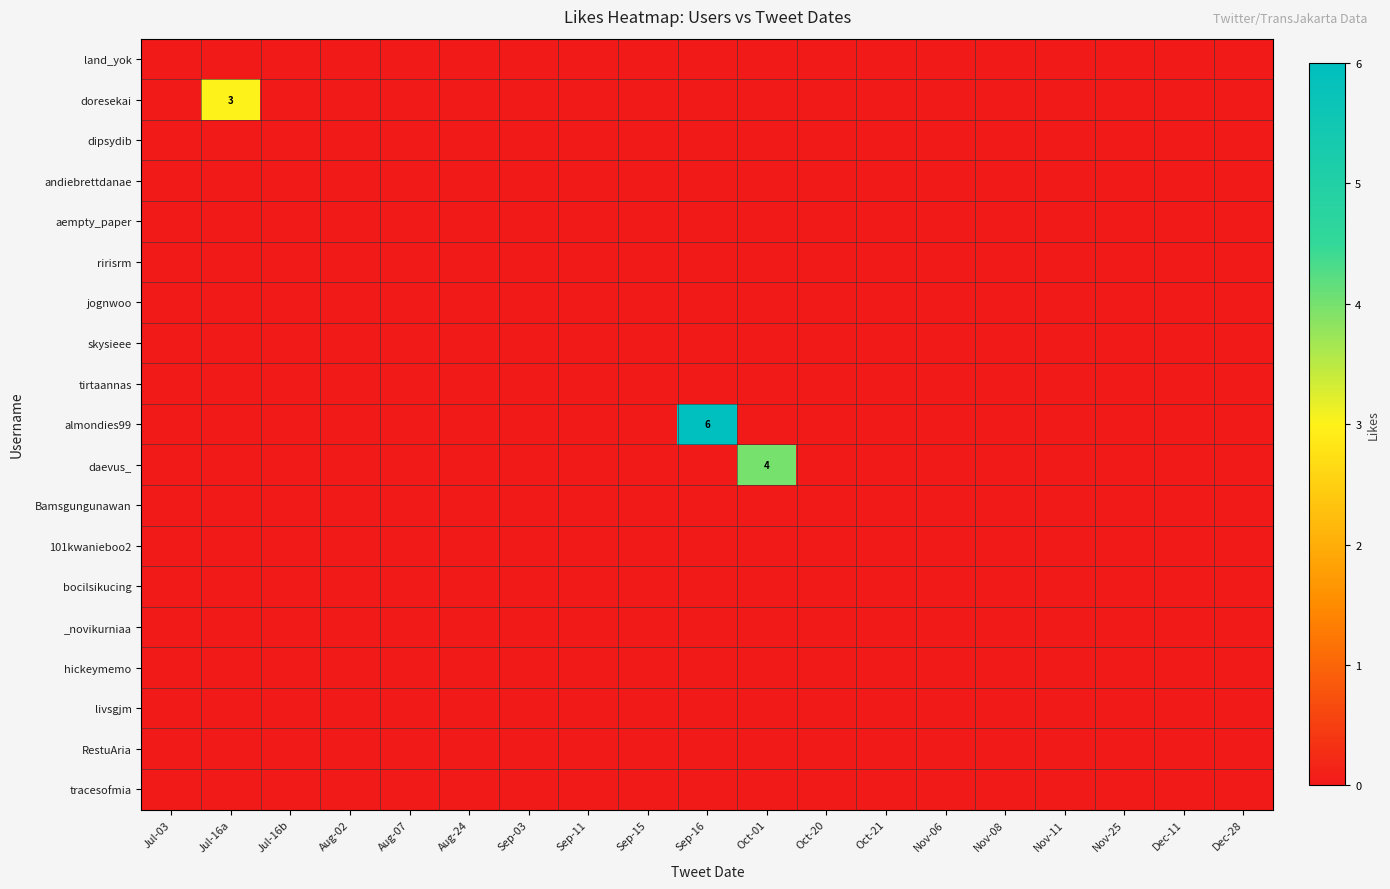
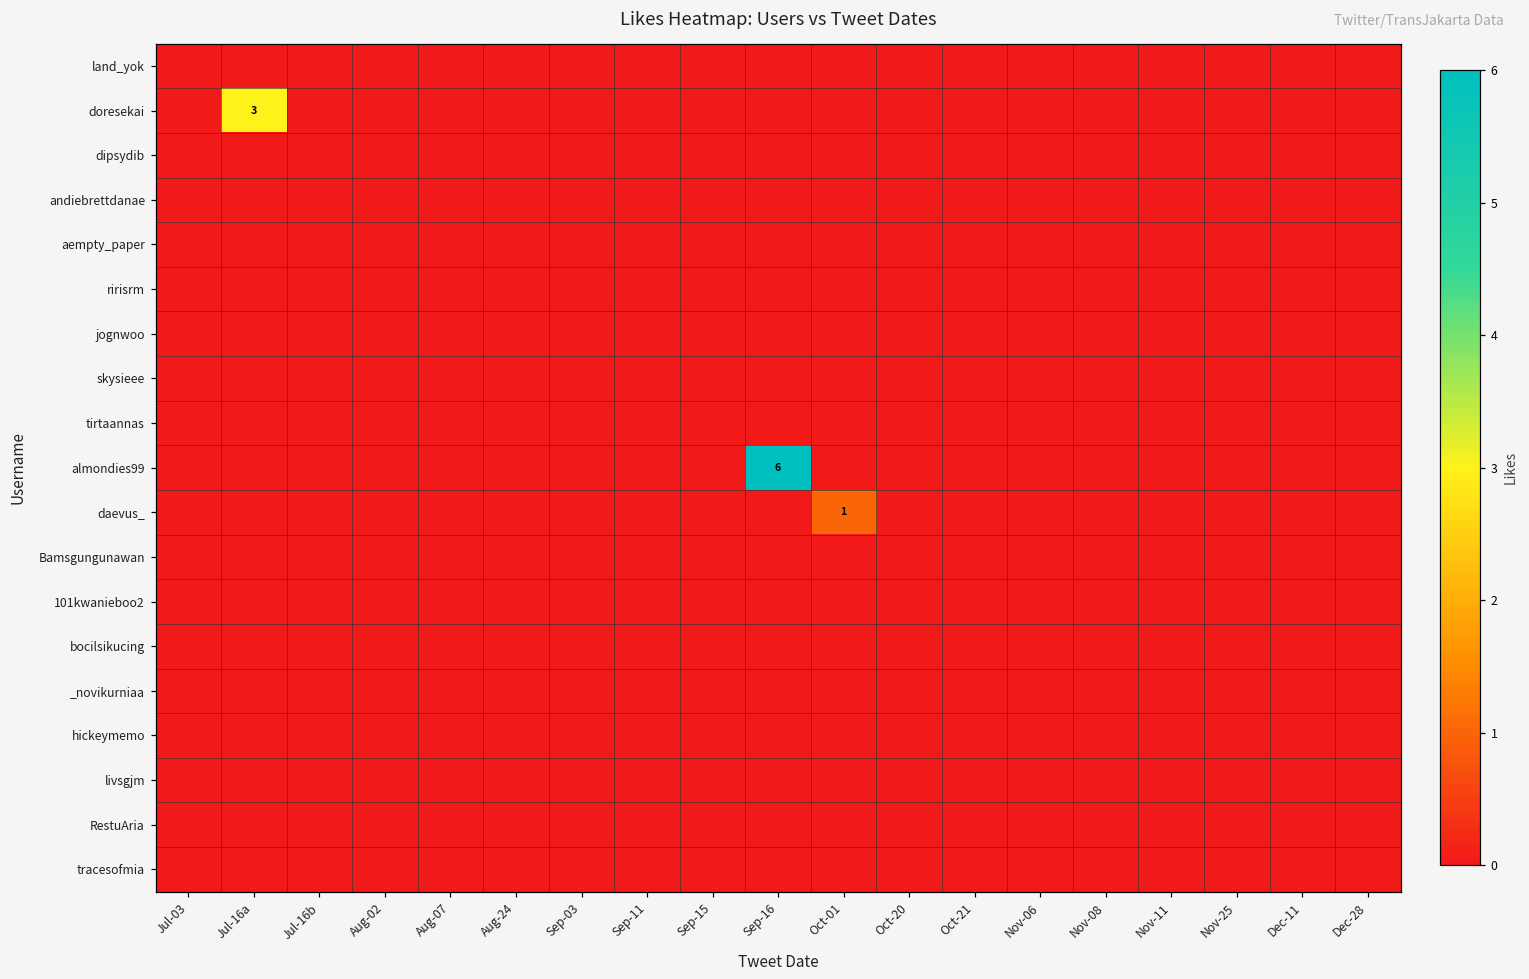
daevus_, Oct-01: 4 -> 1
